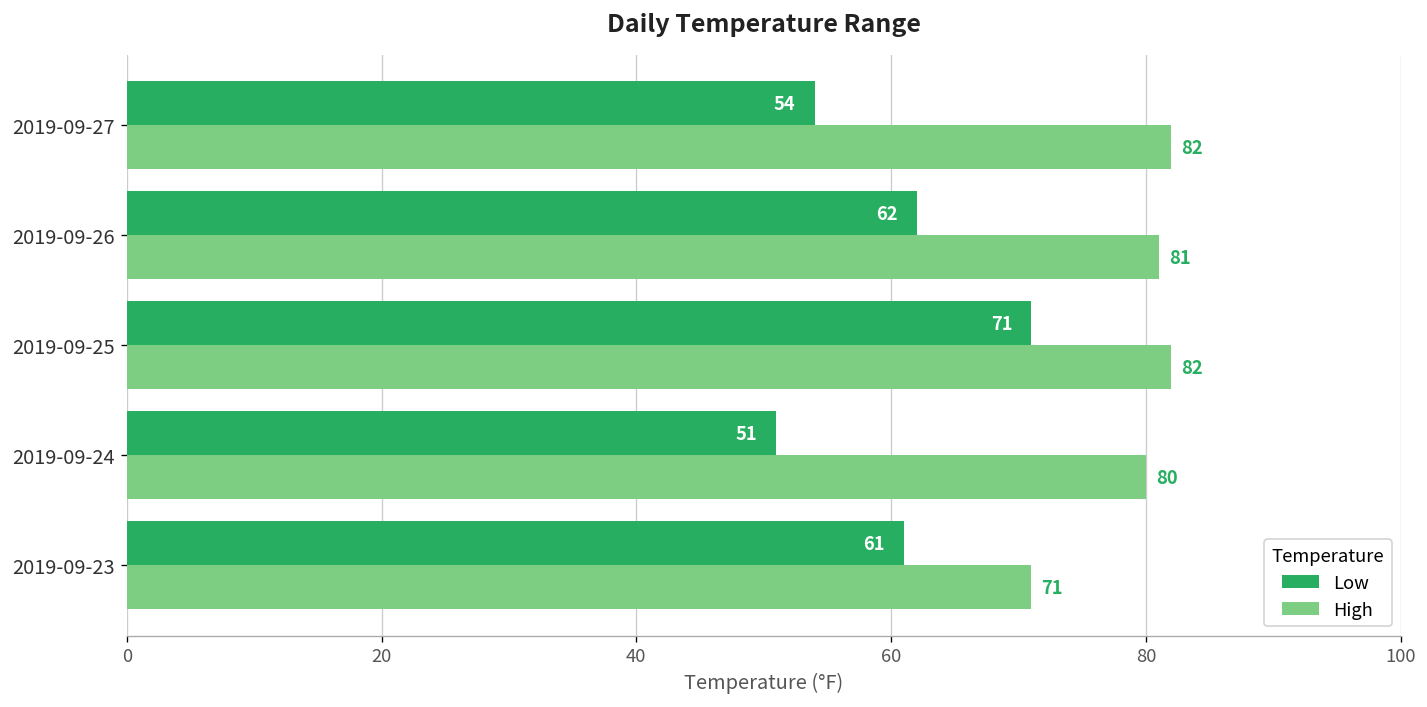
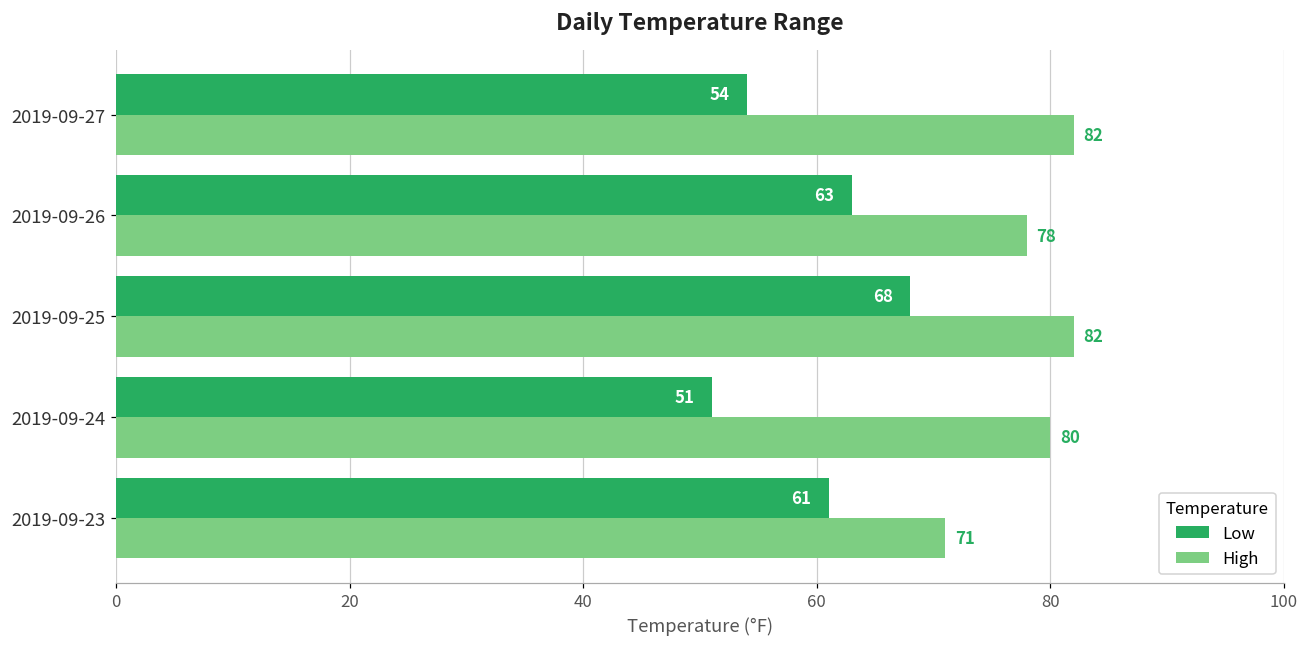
Low, 2019-09-26: 62 -> 63
High, 2019-09-26: 81 -> 78
Low, 2019-09-25: 71 -> 68
